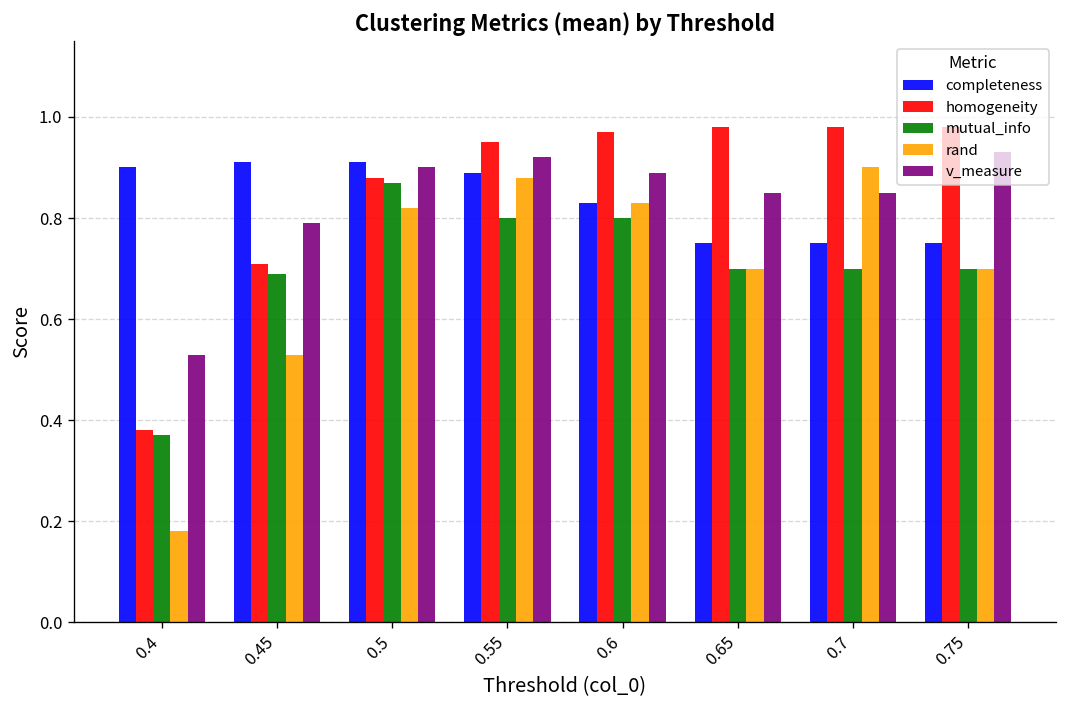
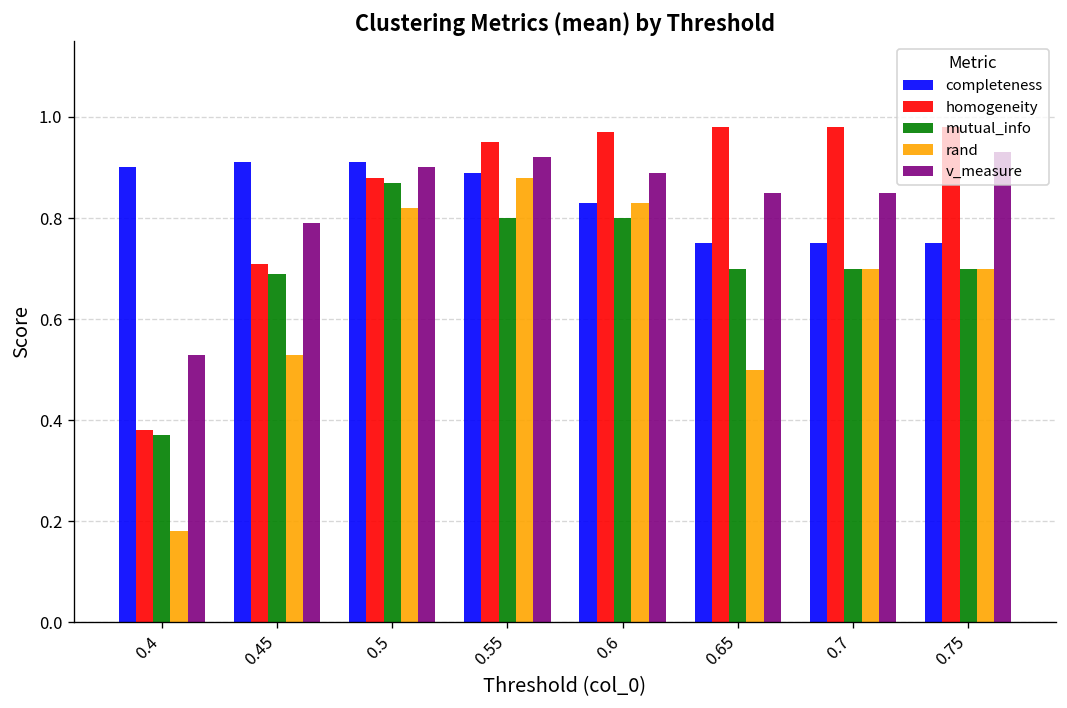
rand, 0.65: 0.7 -> 0.5
rand, 0.7: 0.9 -> 0.7
